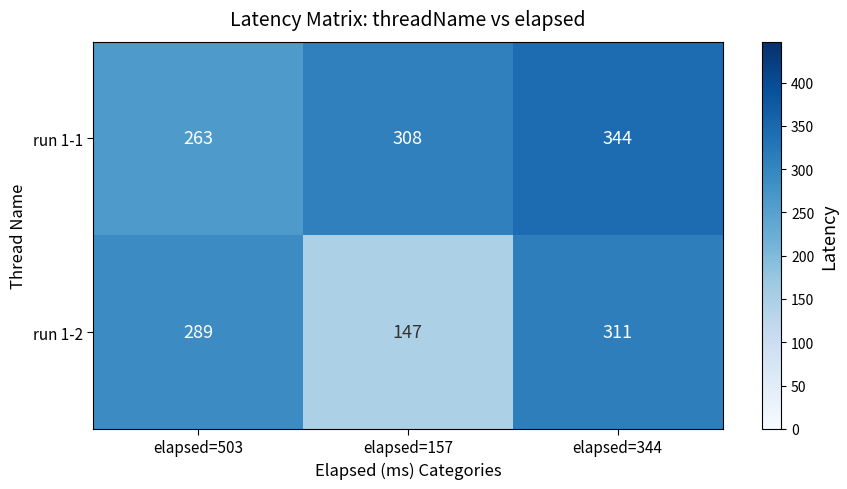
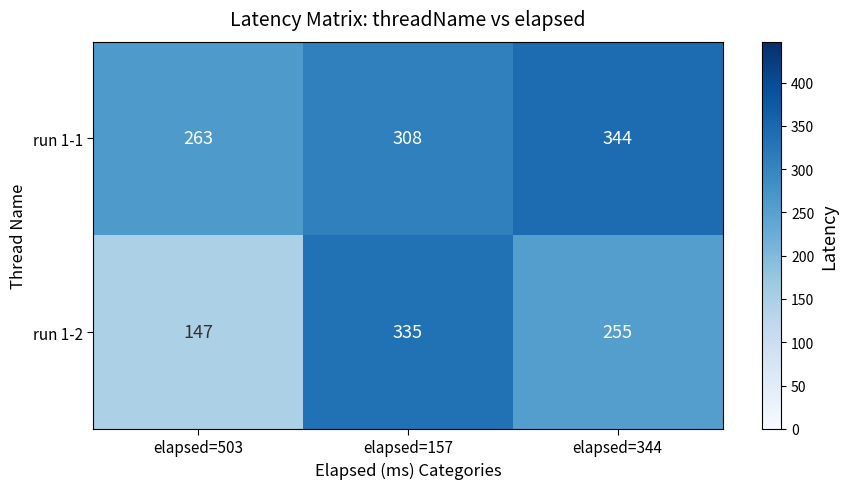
run 1-2, elapsed=503: 289 -> 147
run 1-2, elapsed=157: 147 -> 335
run 1-2, elapsed=344: 311 -> 255
